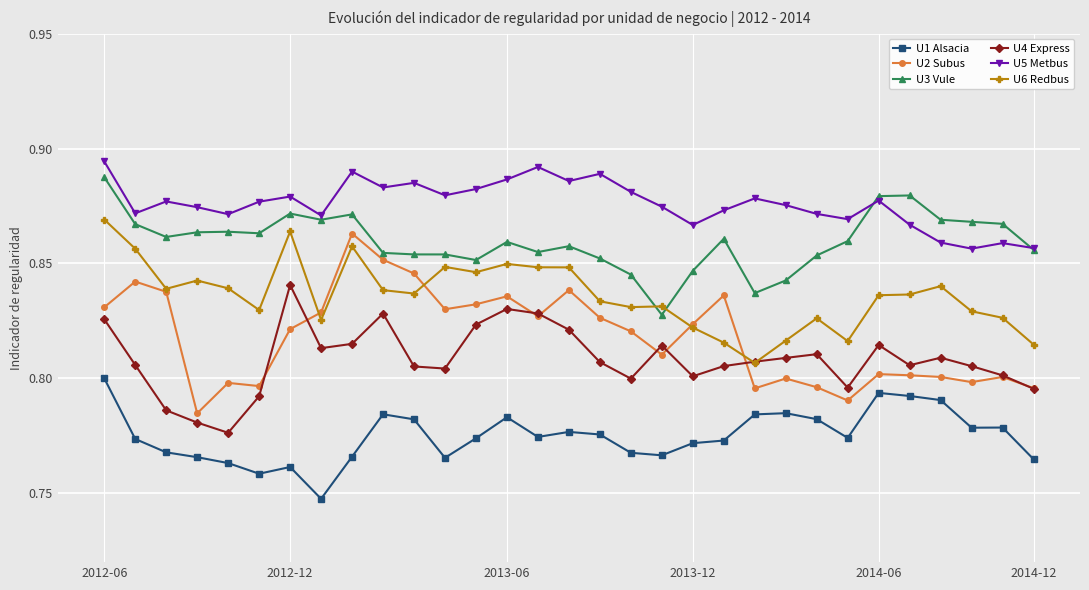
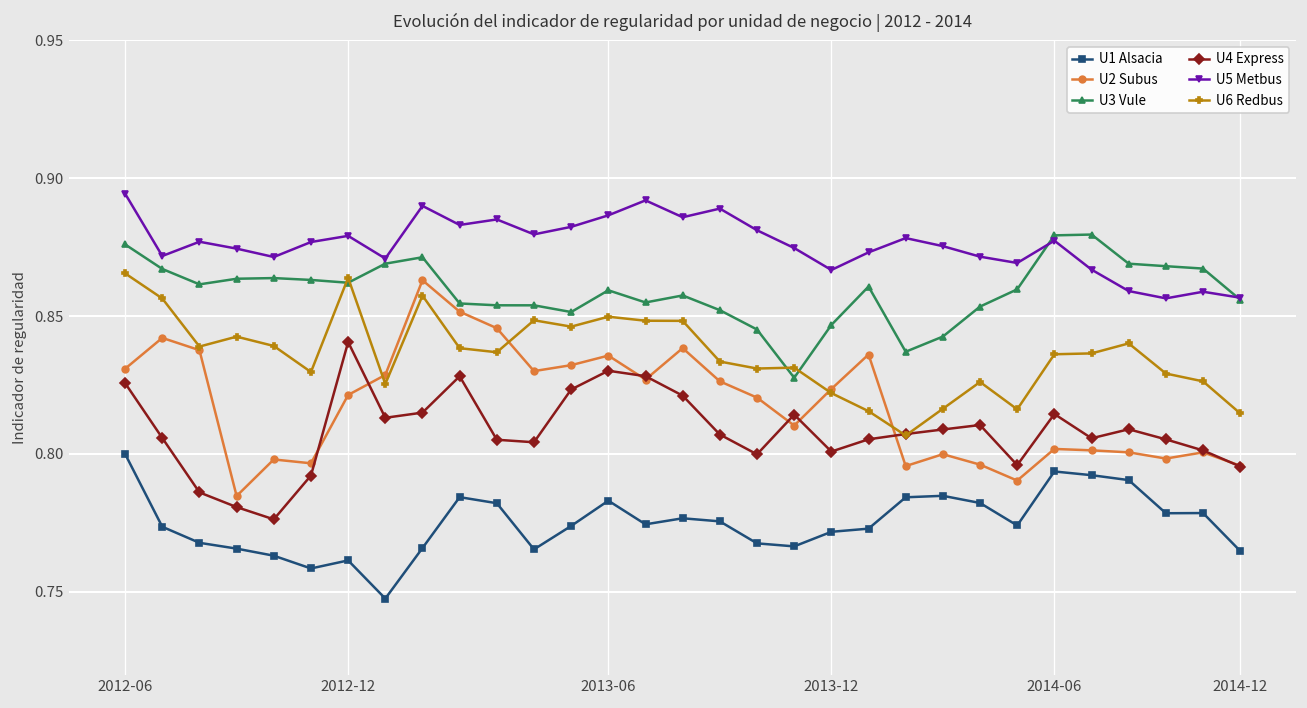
U3 Vule, 2012-06: 0.888 -> 0.876
U6 Redbus, 2012-06: 0.869 -> 0.866
U3 Vule, 2012-12: 0.872 -> 0.862
